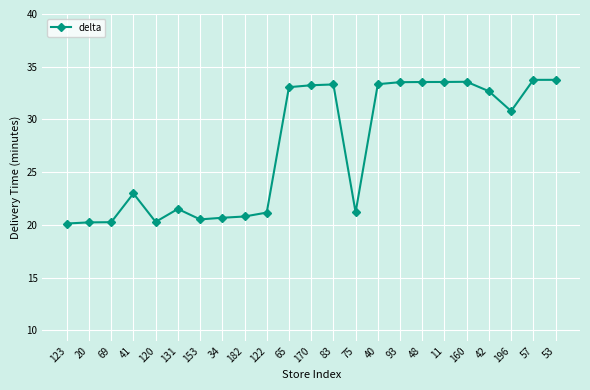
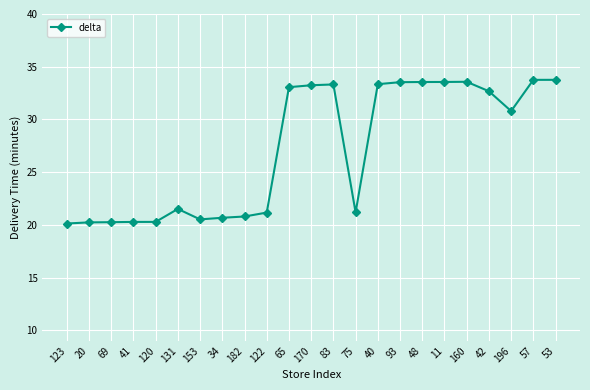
41: 23.0 -> 20.3
